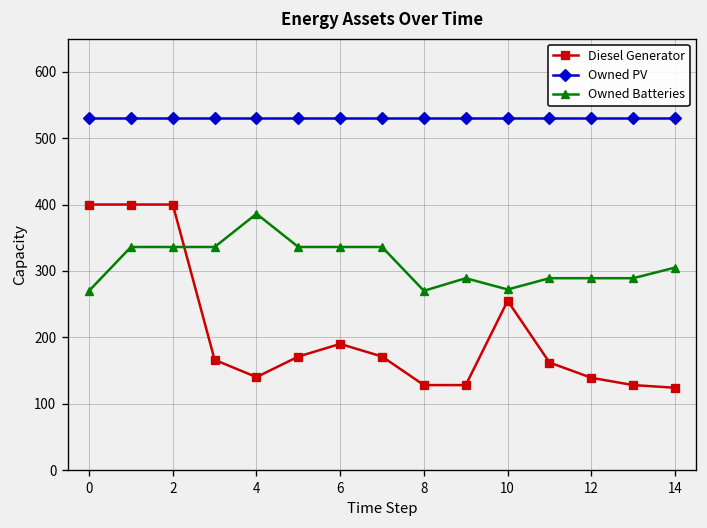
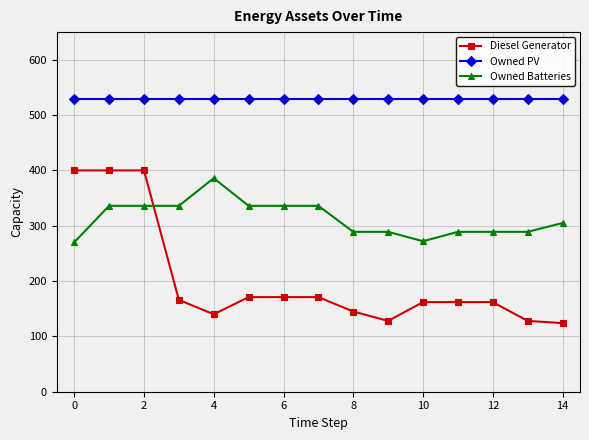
Diesel Generator, 6: 190 -> 170
Diesel Generator, 8: 130 -> 150
Owned Batteries, 8: 270 -> 290
Diesel Generator, 10: 260 -> 160
Diesel Generator, 12: 140 -> 160
